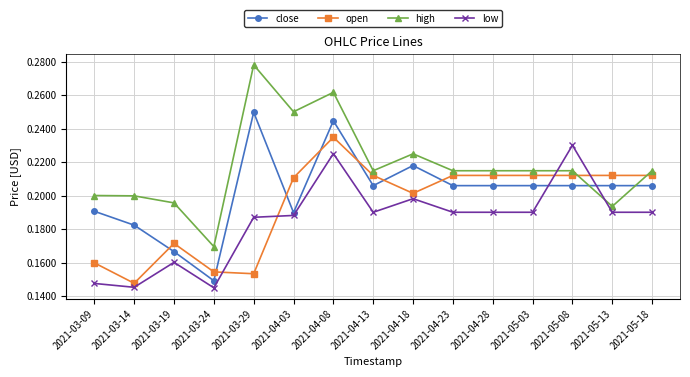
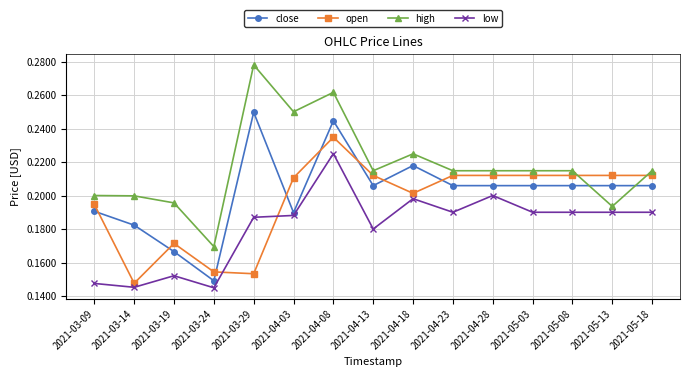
open, 2021-03-09: 0.160 -> 0.195
low, 2021-03-19: 0.160 -> 0.152
low, 2021-04-13: 0.19 -> 0.18
low, 2021-04-28: 0.19 -> 0.20
low, 2021-05-08: 0.23 -> 0.19
